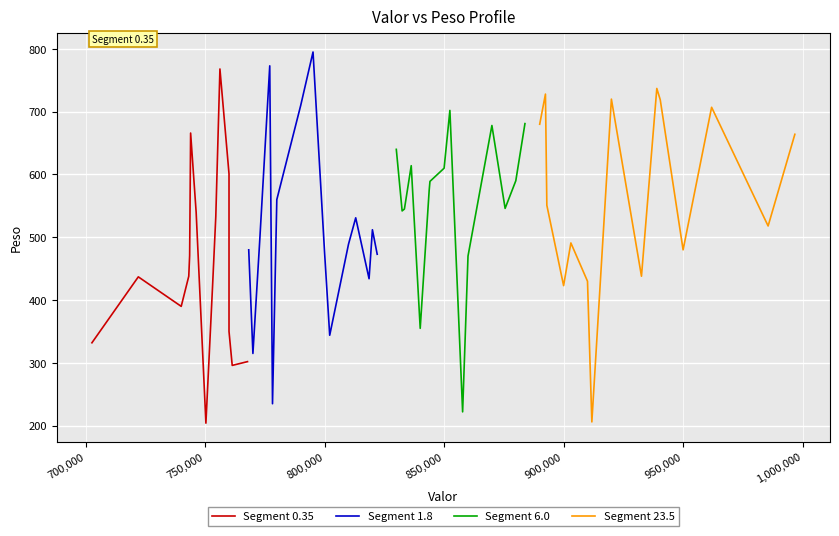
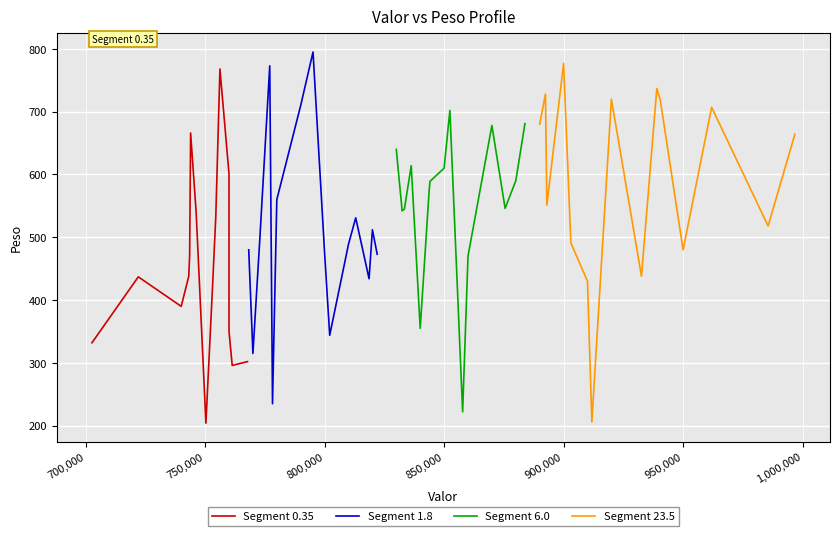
Segment 23.5, 900,000: 420 -> 780
